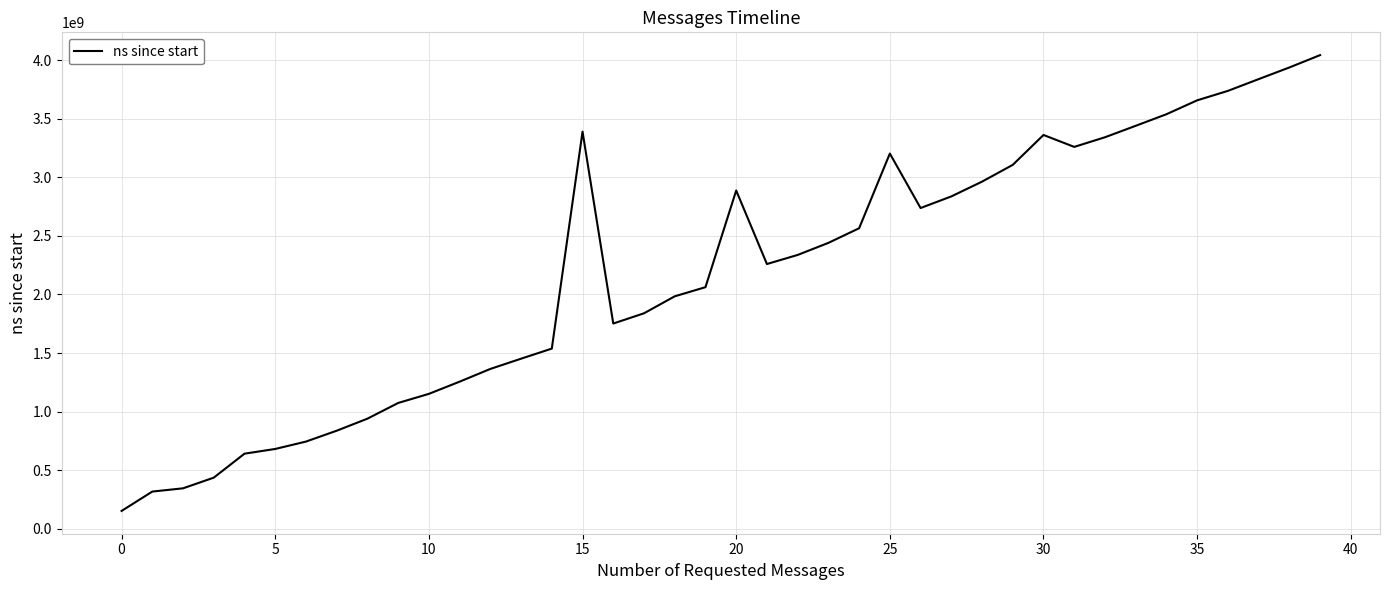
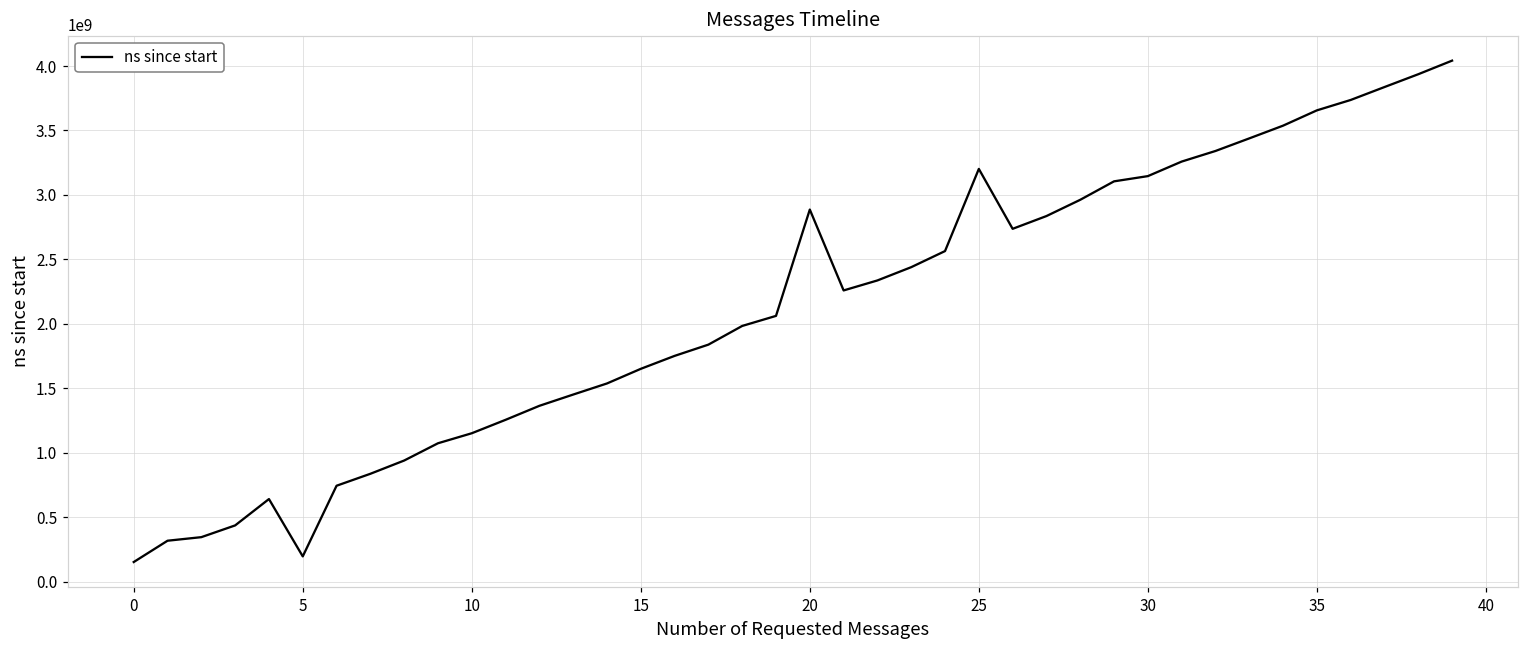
5: 680000000 -> 200000000
15: 3390000000 -> 1650000000
30: 3360000000 -> 3150000000
